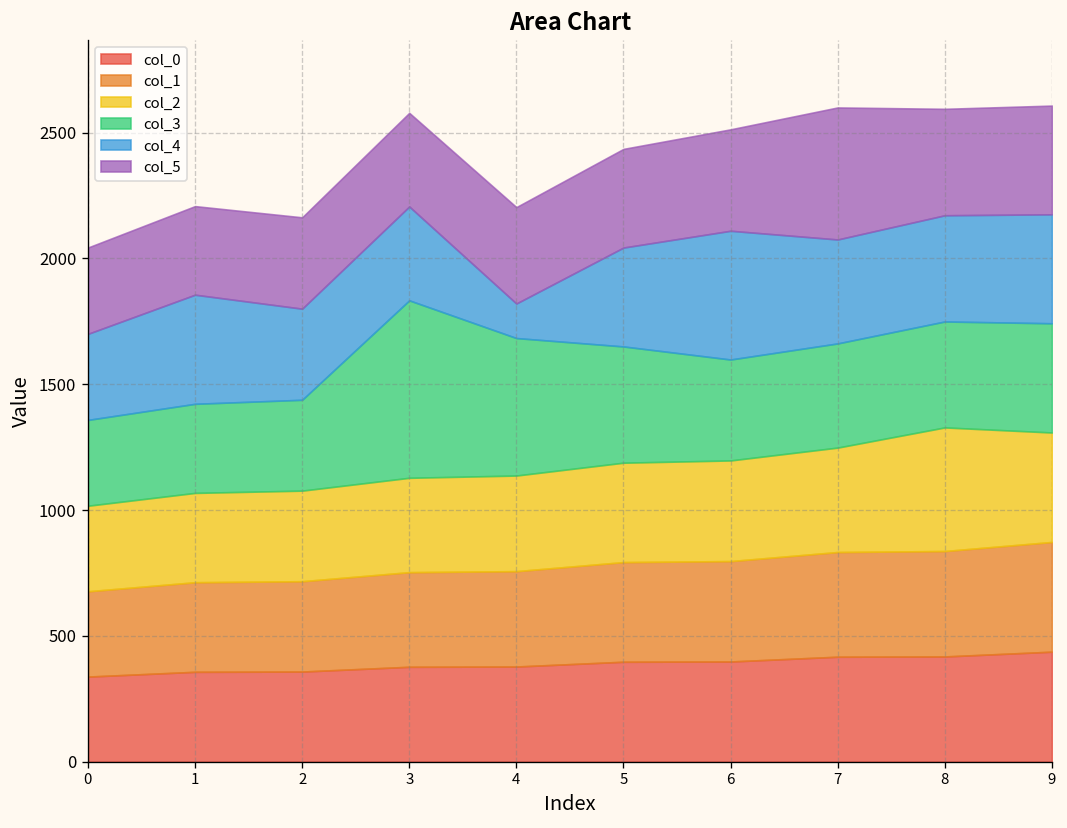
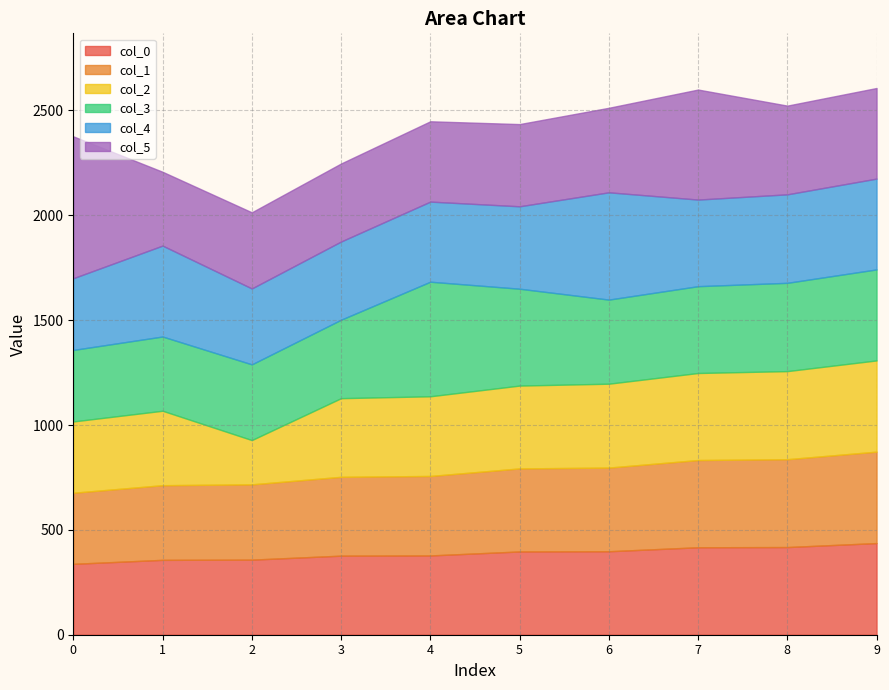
col_5, 0: 340 -> 680
col_2, 2: 360 -> 210
col_3, 3: 710 -> 370
col_4, 4: 140 -> 380
col_2, 8: 490 -> 420
